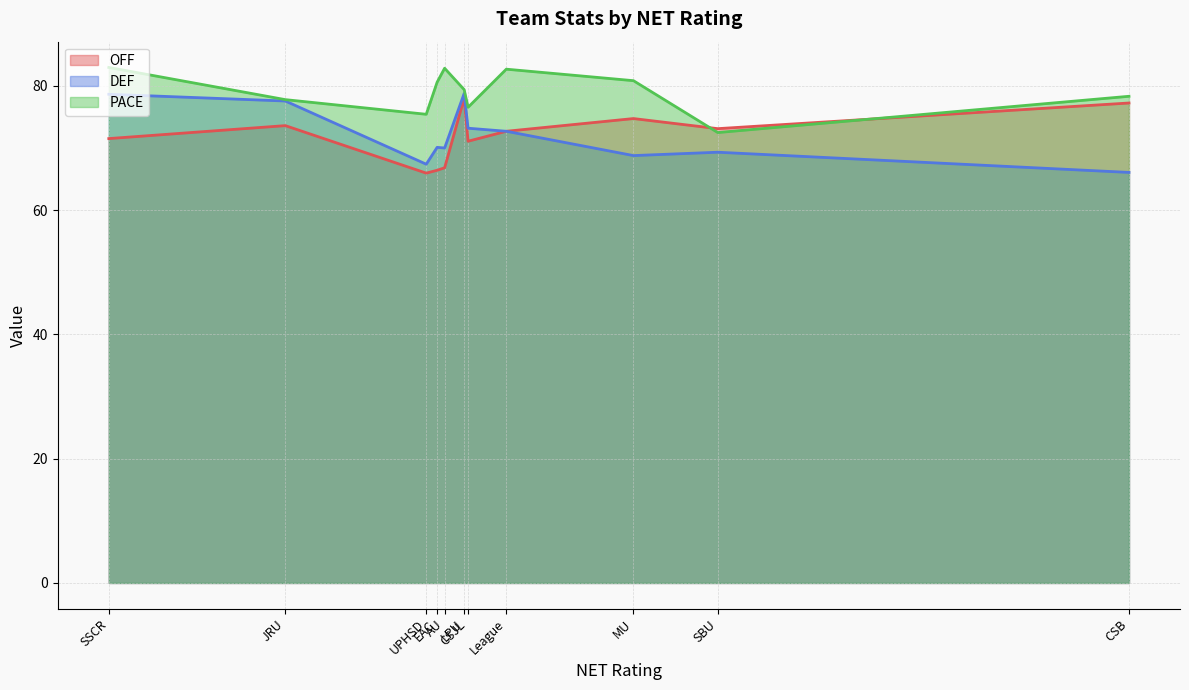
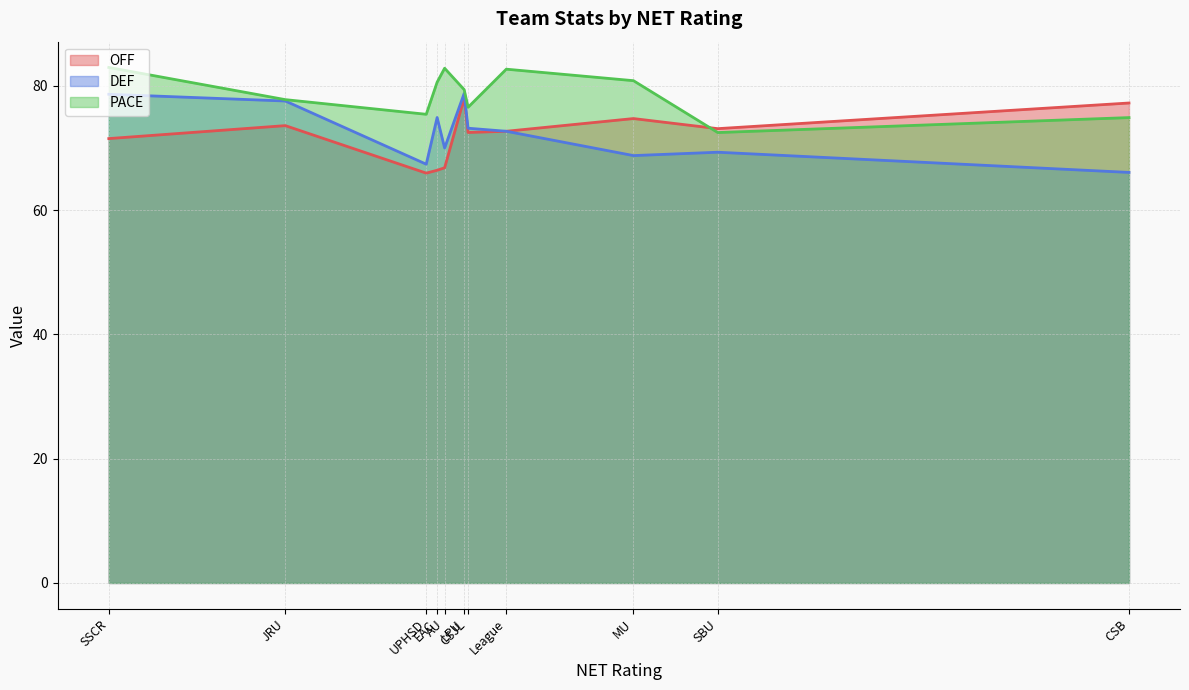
DEF, EAC: 70 -> 75
OFF, CSJL: 71 -> 72
PACE, CSB: 78 -> 75
